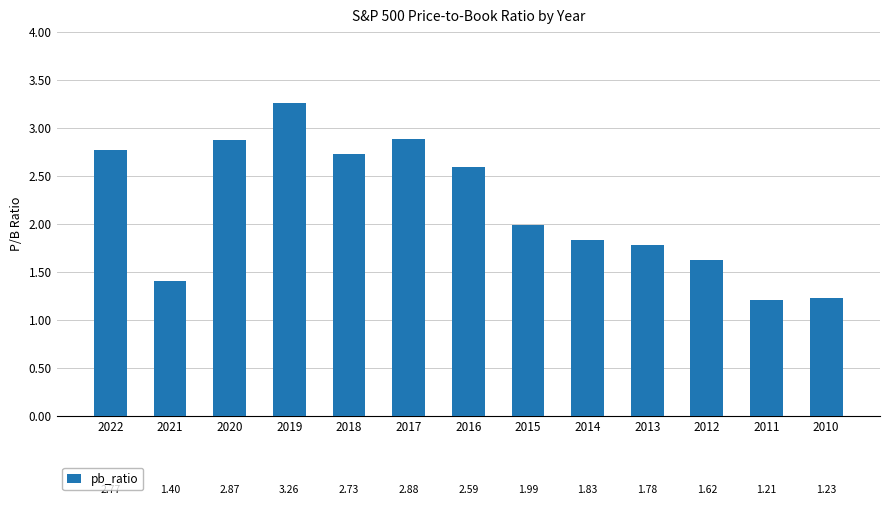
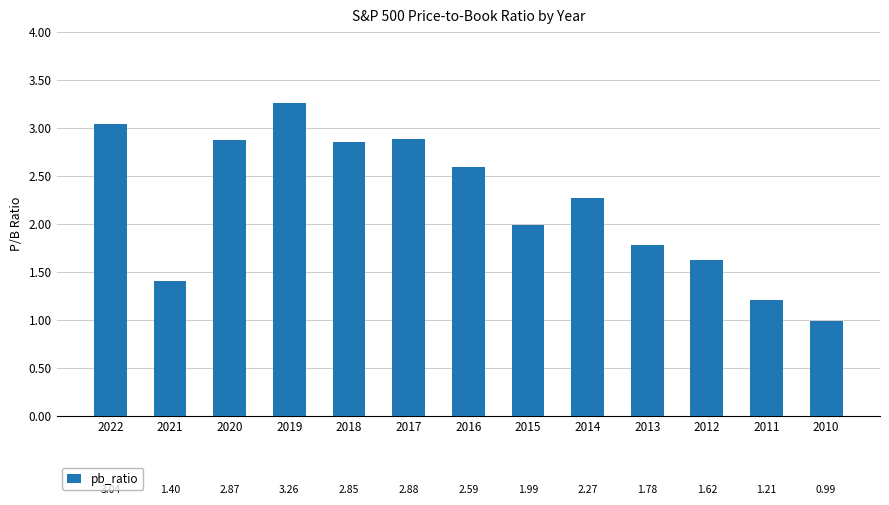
2022: 2.8 -> 3.0
2018: 2.73 -> 2.85
2014: 1.83 -> 2.27
2010: 1.23 -> 0.99
